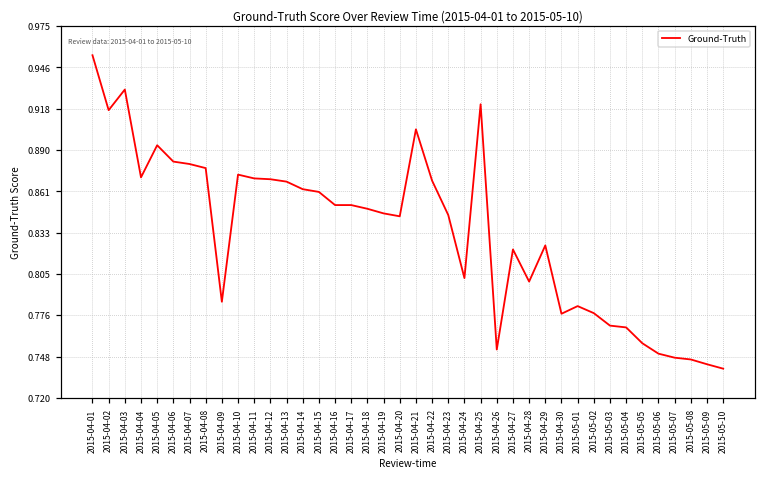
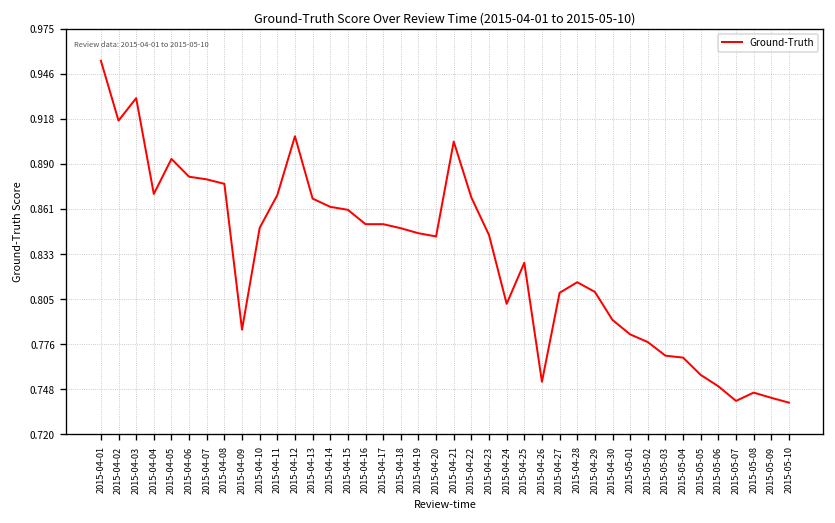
2015-04-10: 0.873 -> 0.850
2015-04-12: 0.870 -> 0.907
2015-04-25: 0.921 -> 0.828
2015-04-27: 0.821 -> 0.809
2015-04-28: 0.799 -> 0.815
2015-04-29: 0.824 -> 0.809
2015-04-30: 0.777 -> 0.792
2015-05-07: 0.747 -> 0.741
